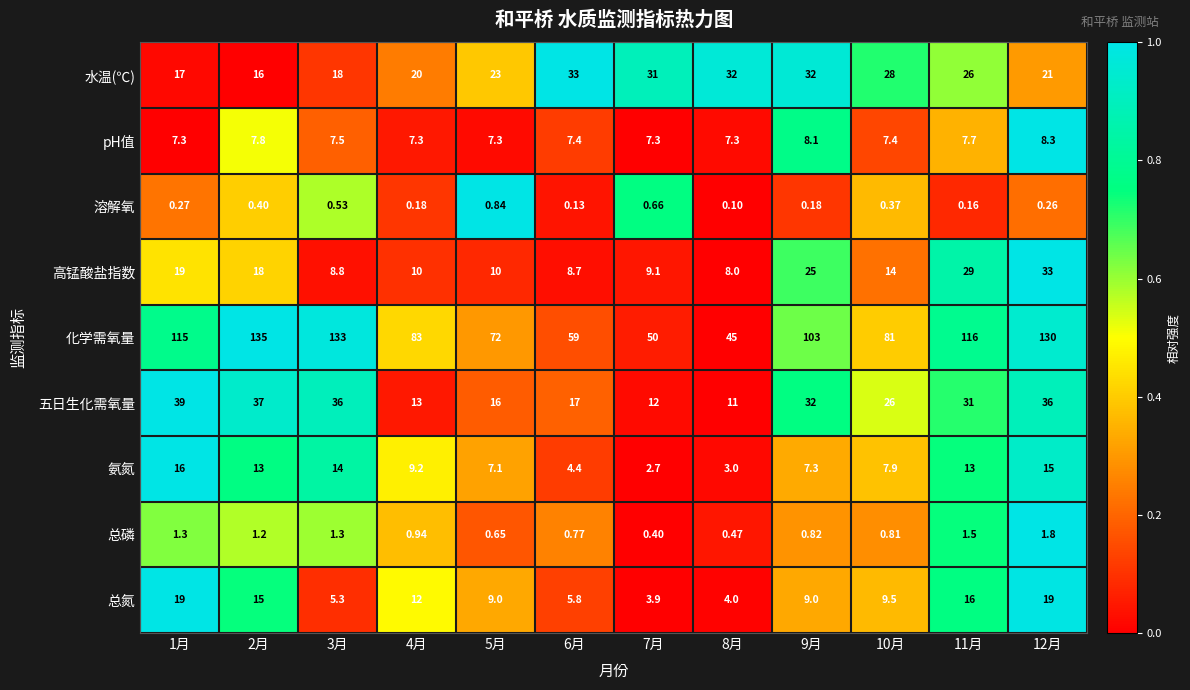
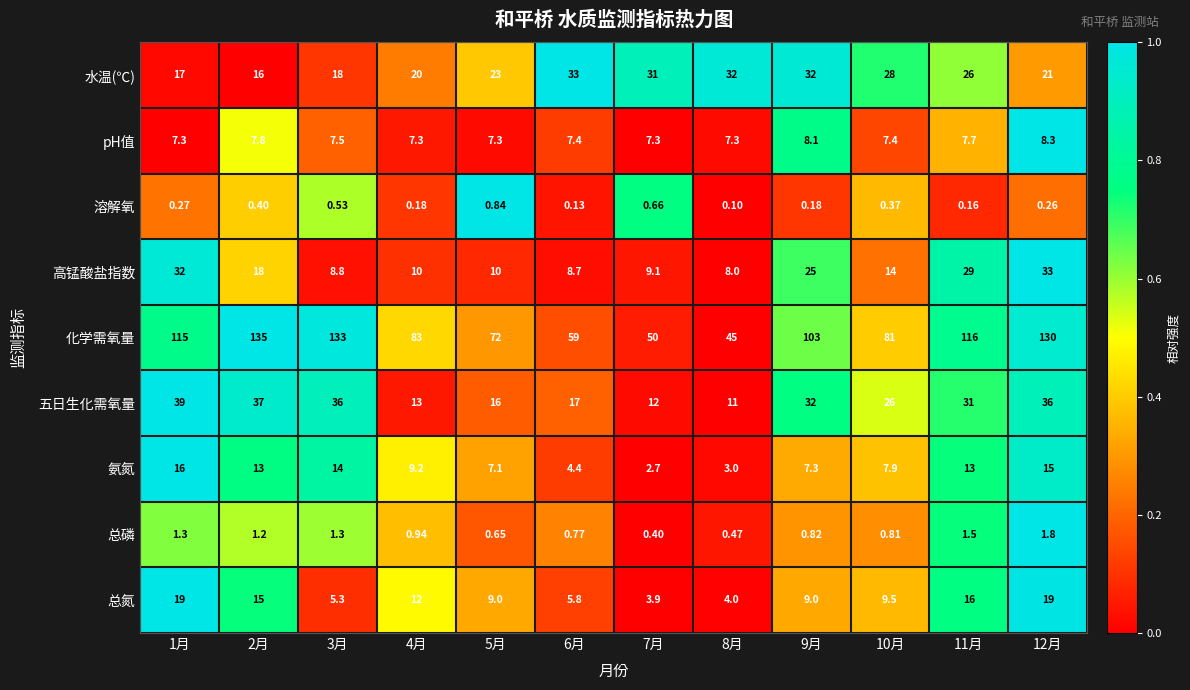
高锰酸盐指数, 1月: 19 -> 32
